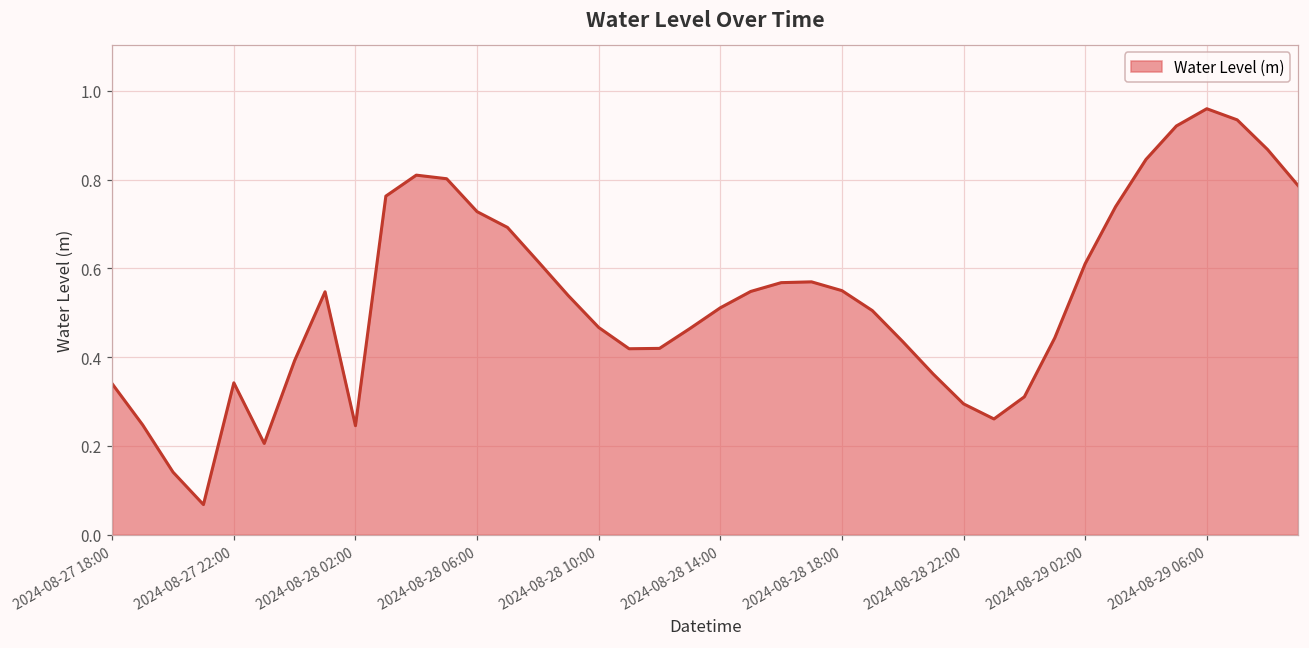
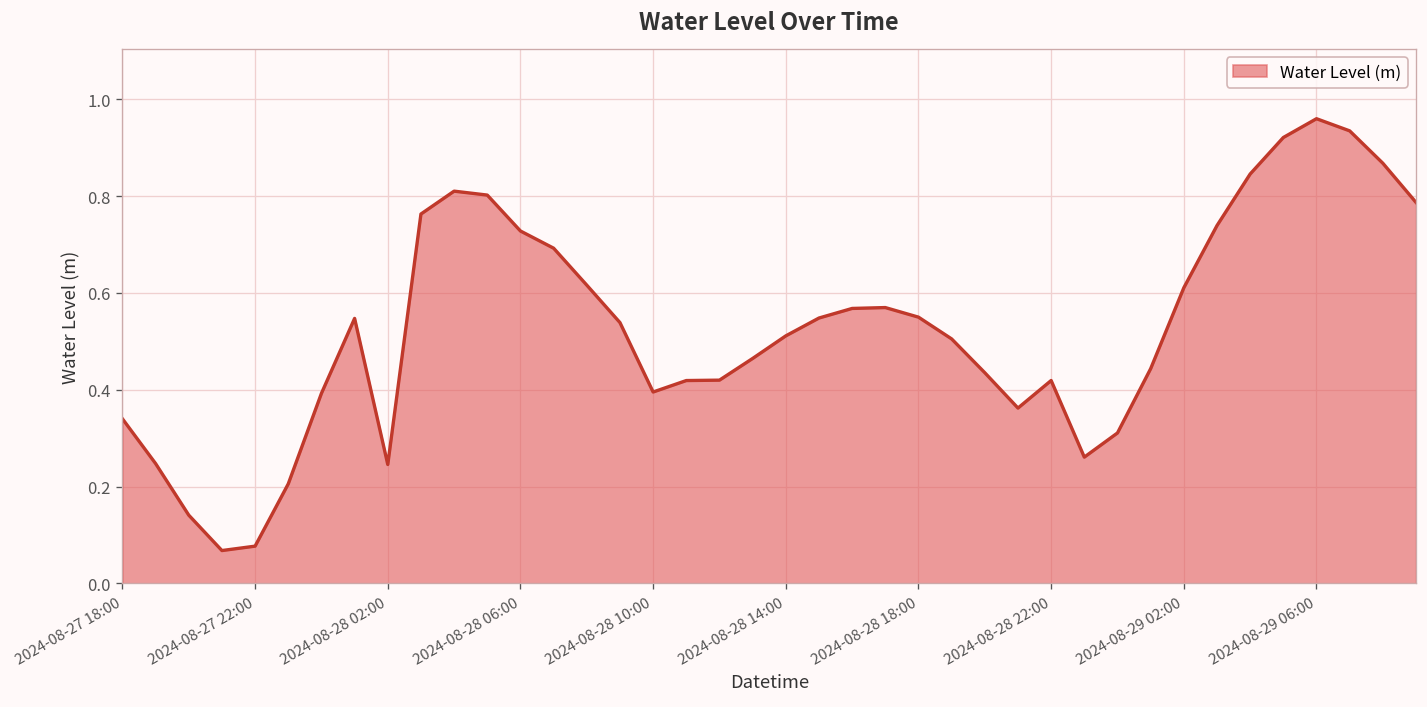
2024-08-27 22:00: 0.34 -> 0.08
2024-08-28 10:00: 0.47 -> 0.40
2024-08-28 22:00: 0.29 -> 0.42
